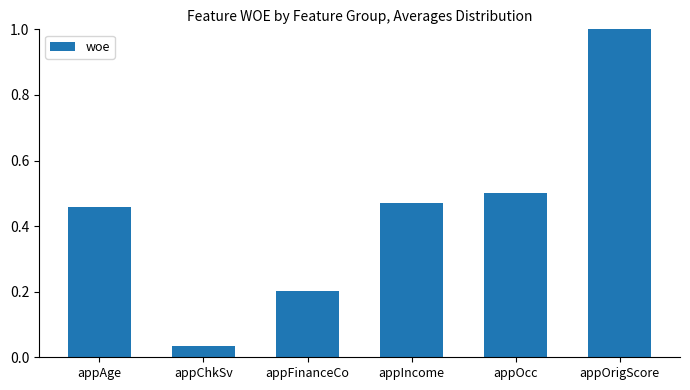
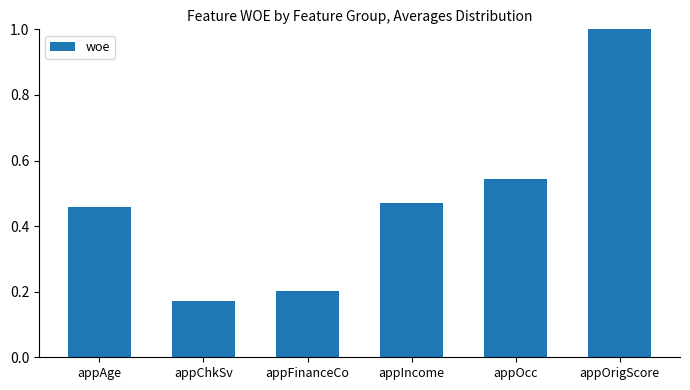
appChkSv: 0.03 -> 0.17
appOcc: 0.50 -> 0.54
